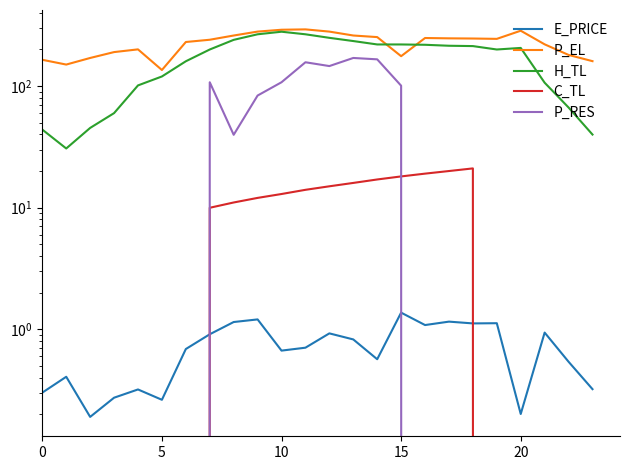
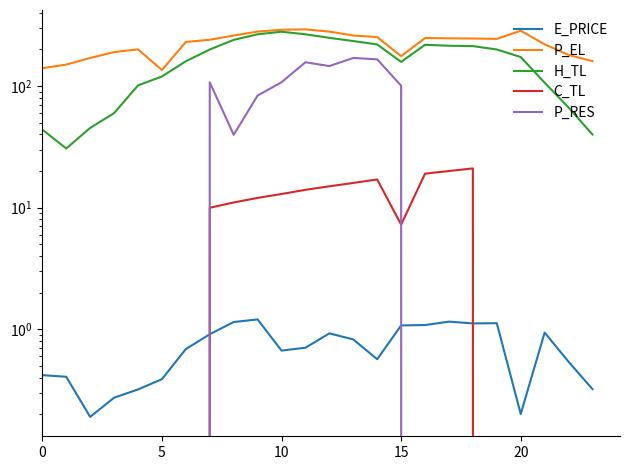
E_PRICE, 0: 0.30 -> 0.42
P_EL, 0: 160 -> 140
E_PRICE, 5: 0.26 -> 0.39
E_PRICE, 15: 1.4 -> 1.1
H_TL, 15: 220 -> 160
C_TL, 15: 18 -> 7
H_TL, 20: 210 -> 170
